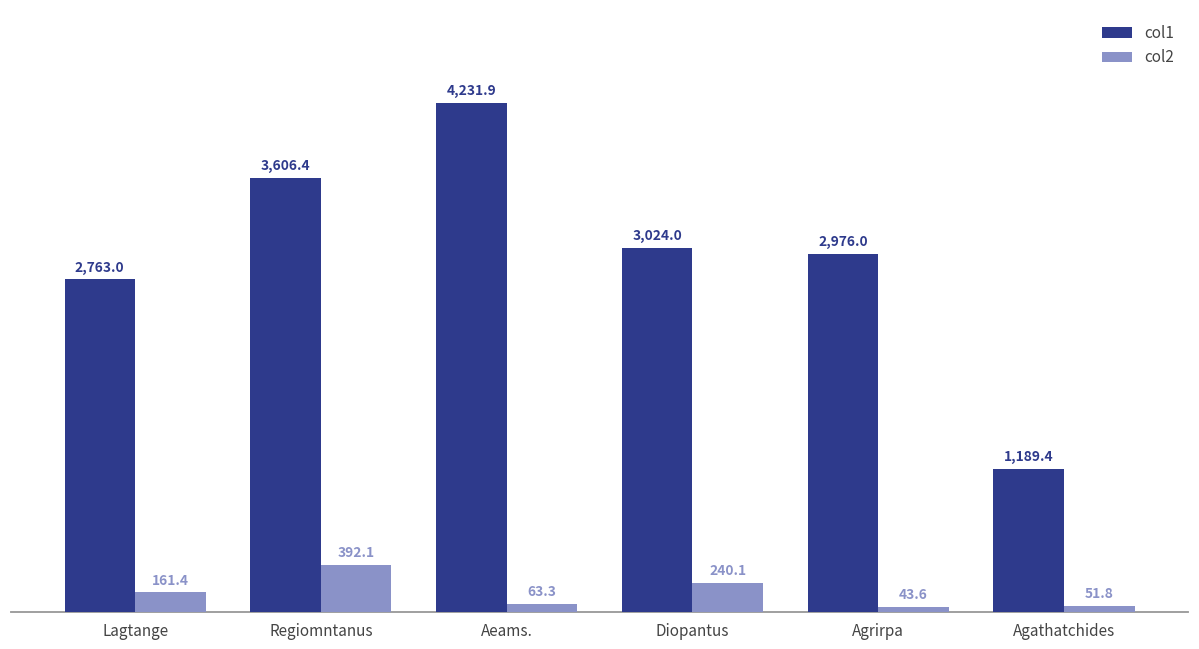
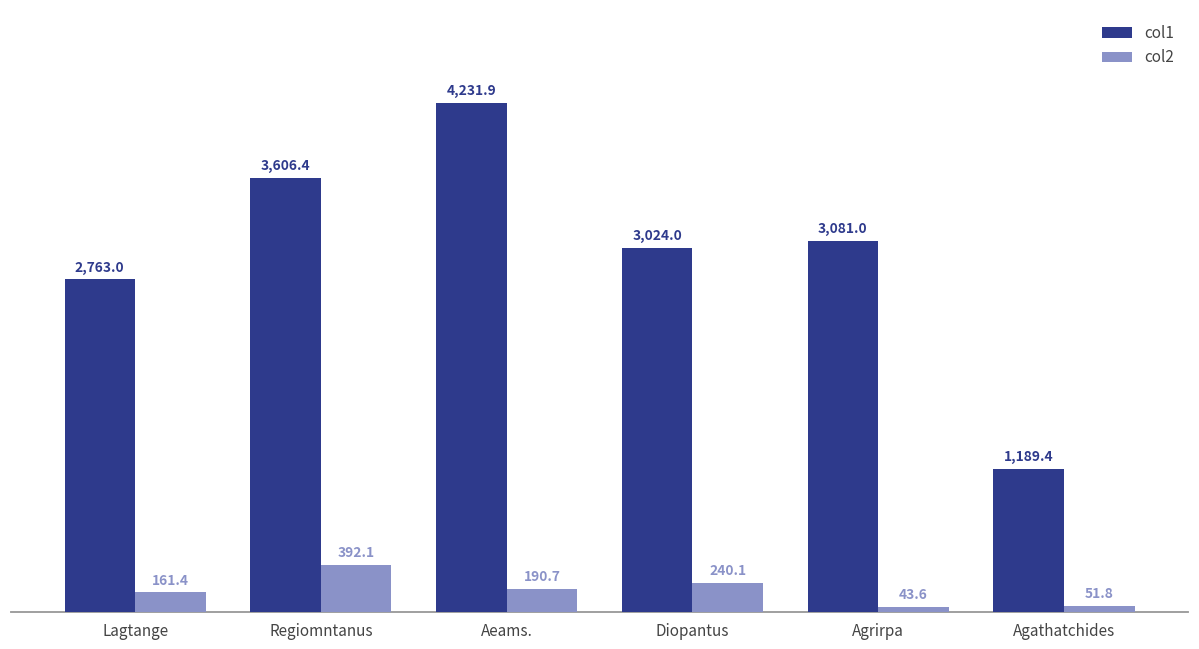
col2, Aeams.: 63.3 -> 190.7
col1, Agrirpa: 2,976.0 -> 3,081.0
